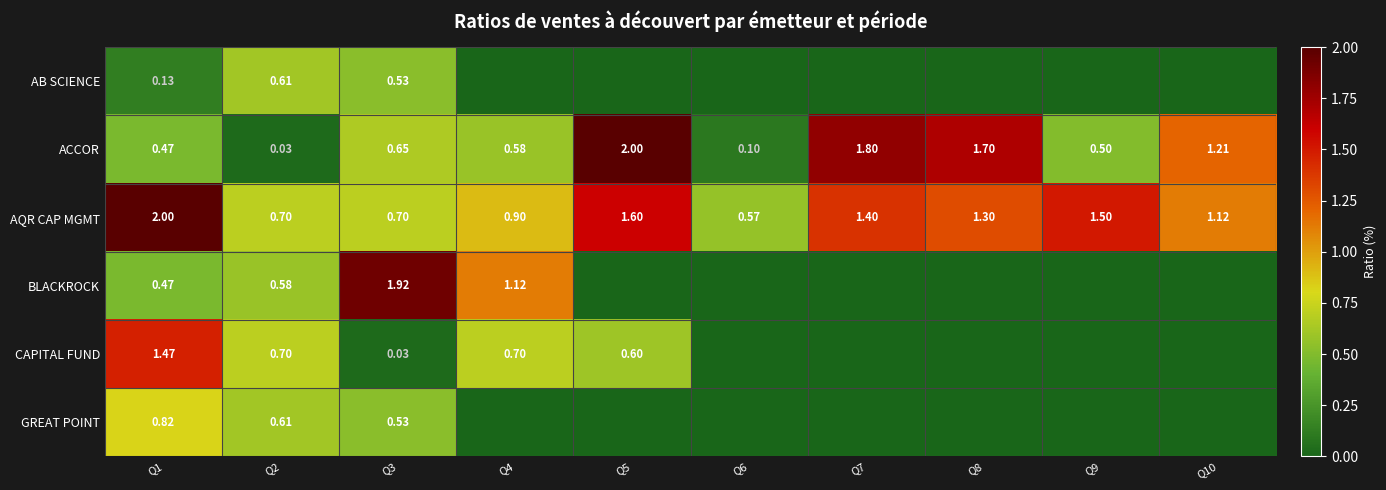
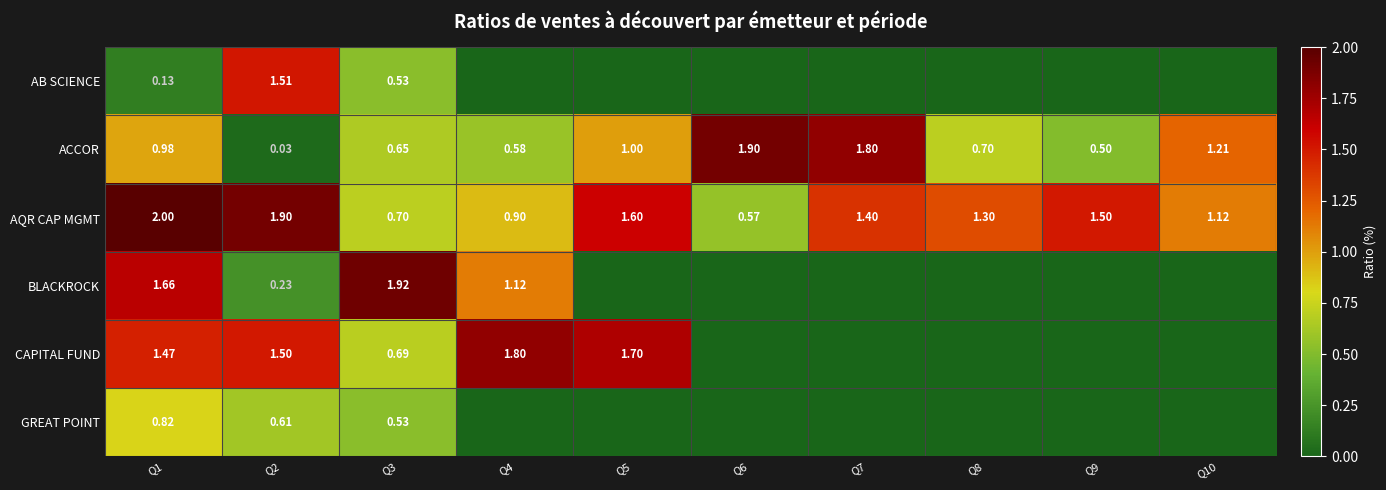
AB SCIENCE, Q2: 0.61 -> 1.51
ACCOR, Q1: 0.47 -> 0.98
ACCOR, Q5: 2.00 -> 1.00
ACCOR, Q6: 0.10 -> 1.90
ACCOR, Q8: 1.70 -> 0.70
AQR CAP MGMT, Q2: 0.70 -> 1.90
BLACKROCK, Q1: 0.47 -> 1.66
BLACKROCK, Q2: 0.58 -> 0.23
CAPITAL FUND, Q2: 0.70 -> 1.50
CAPITAL FUND, Q3: 0.03 -> 0.69
CAPITAL FUND, Q4: 0.70 -> 1.80
CAPITAL FUND, Q5: 0.60 -> 1.70
